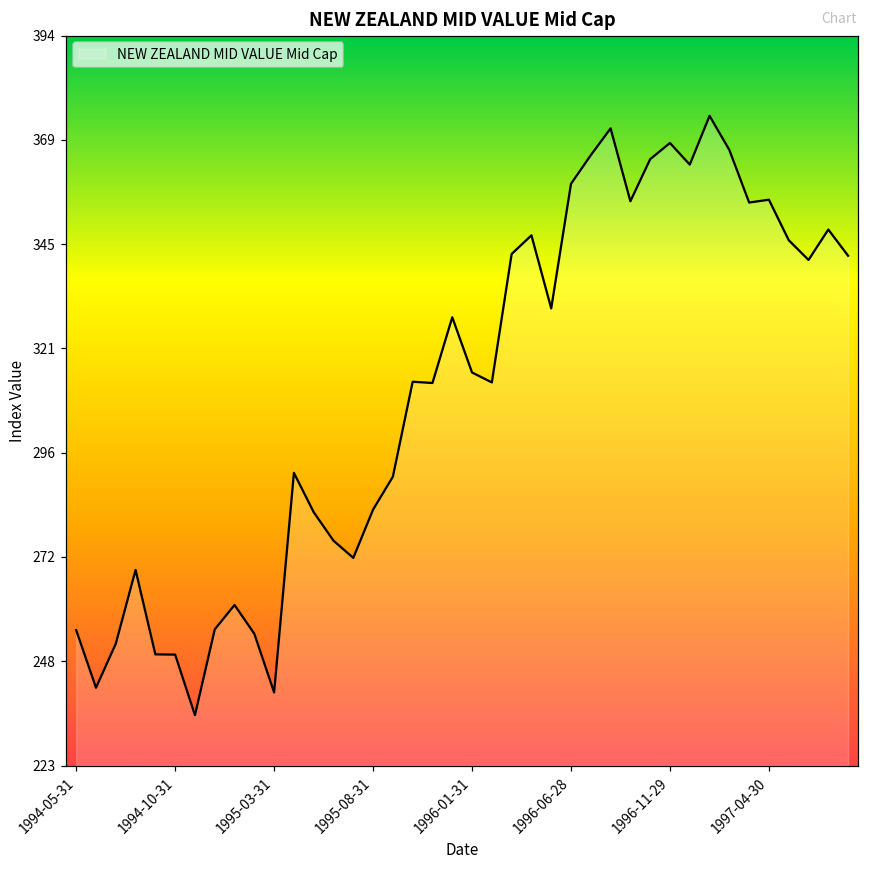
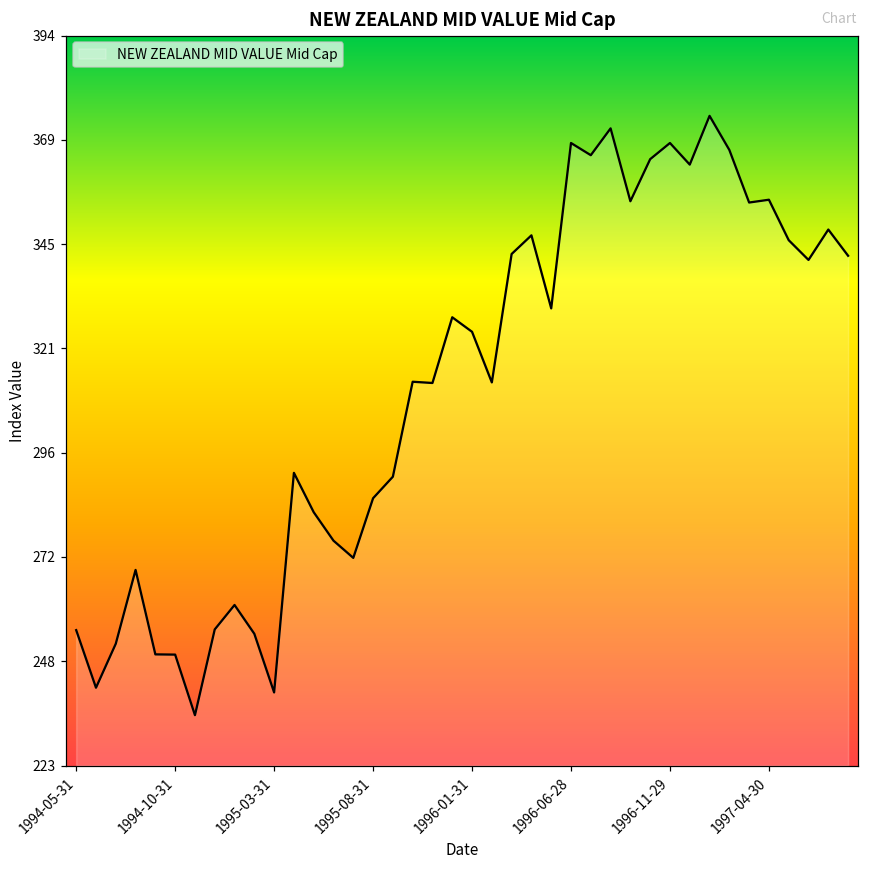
1995-08-31: 283 -> 286
1996-01-31: 315 -> 325
1996-06-28: 359 -> 369
